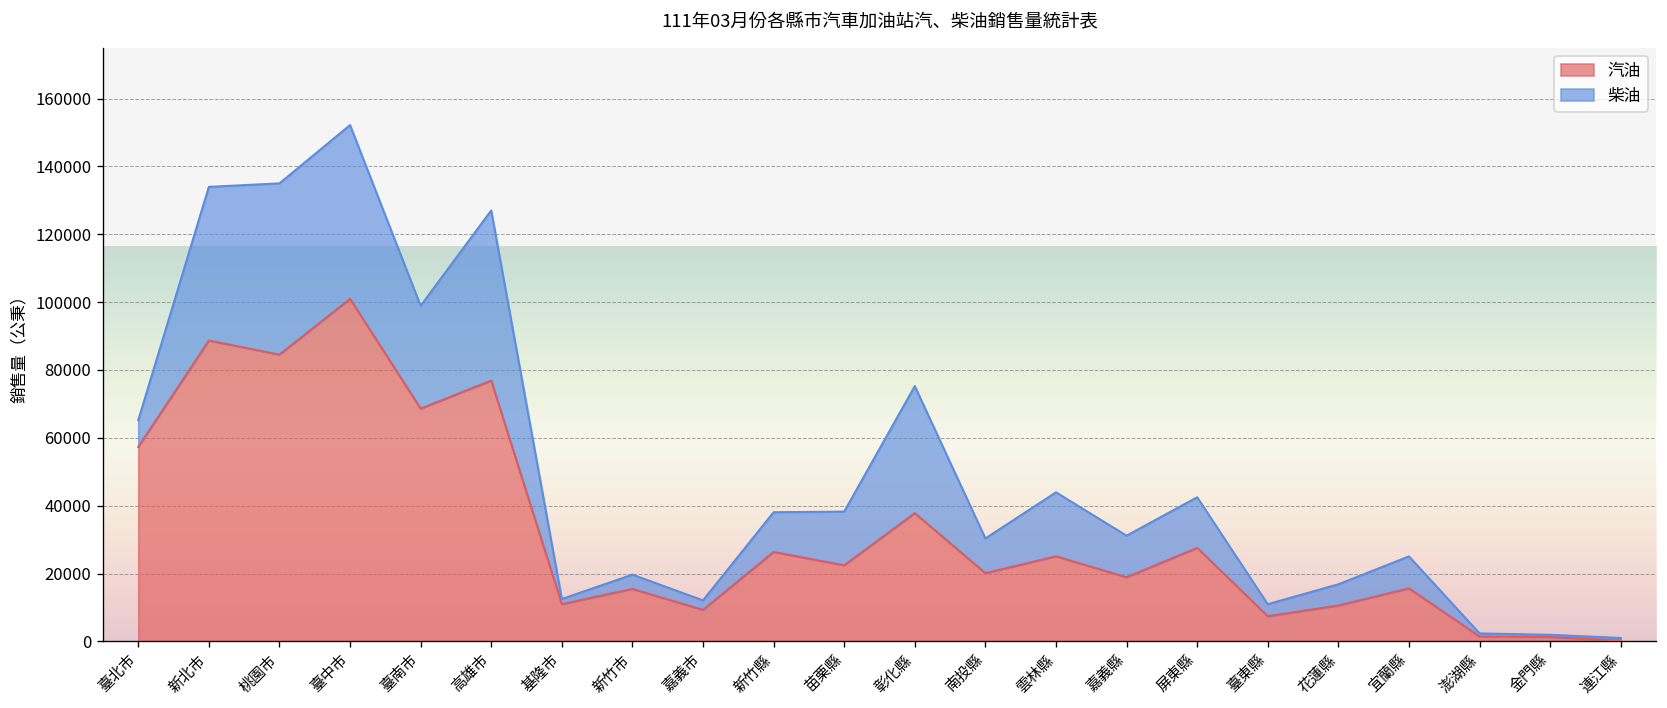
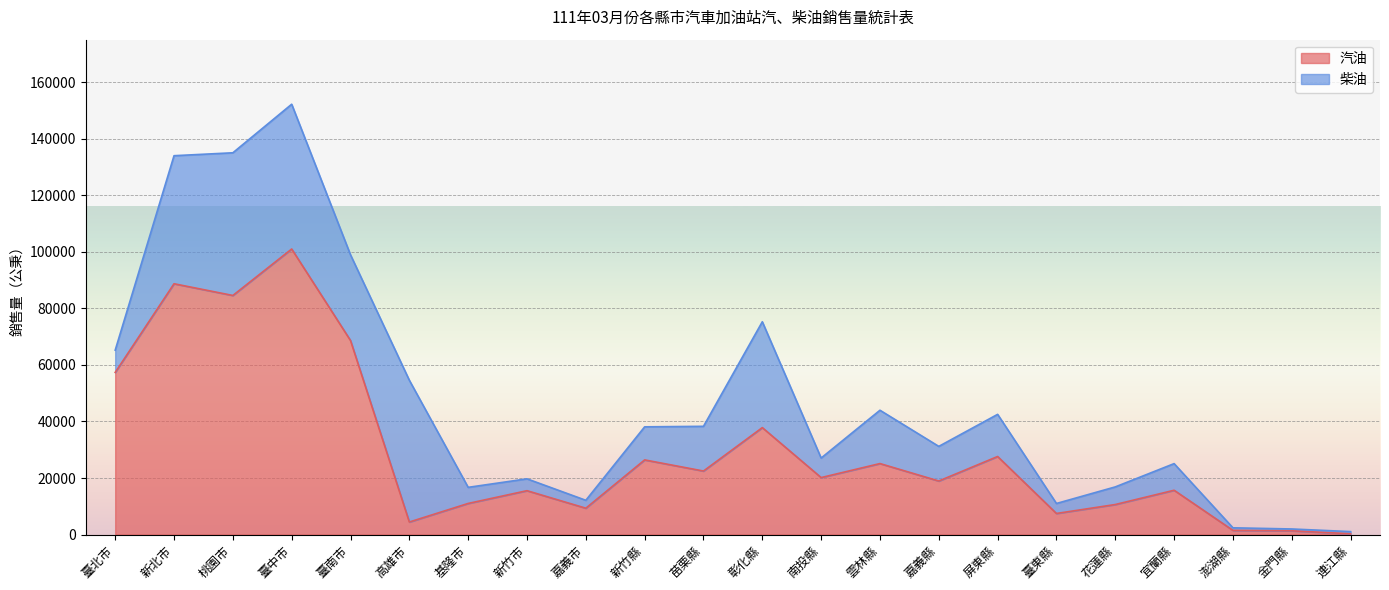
汽油, 高雄市: 77000 -> 4000
柴油, 基隆市: 2000 -> 6000
柴油, 南投縣: 10000 -> 7000
